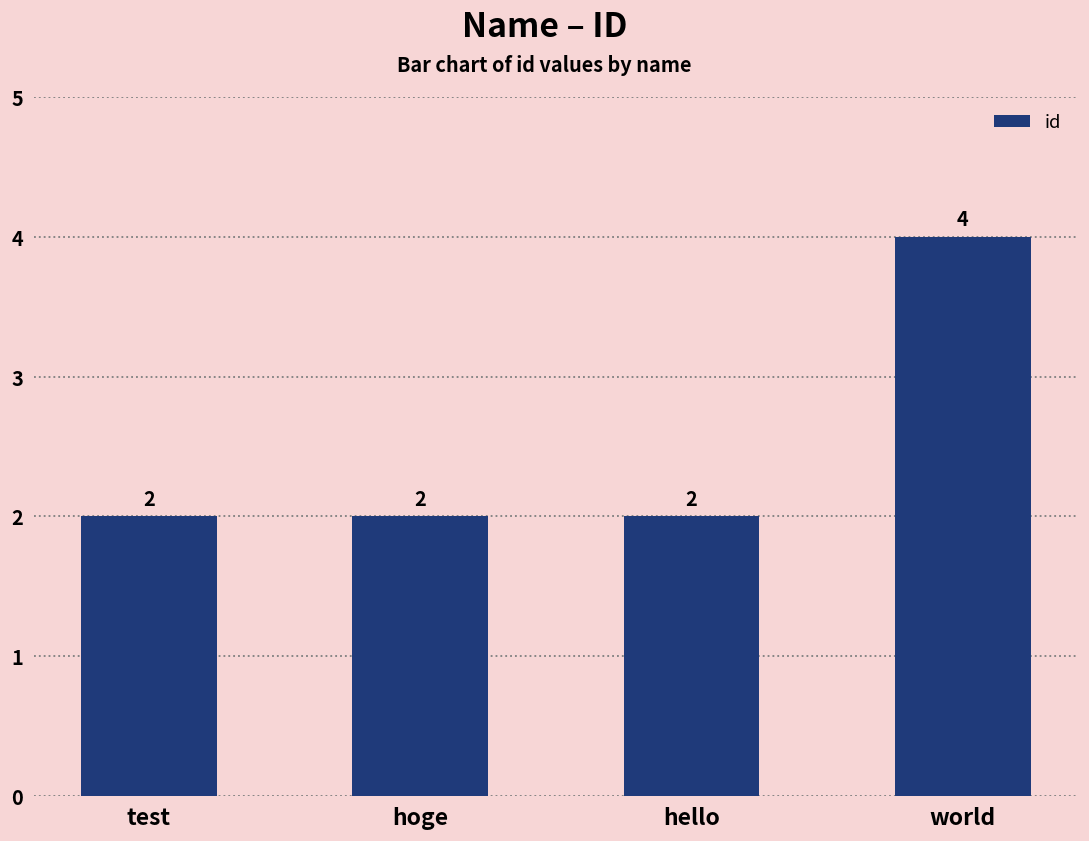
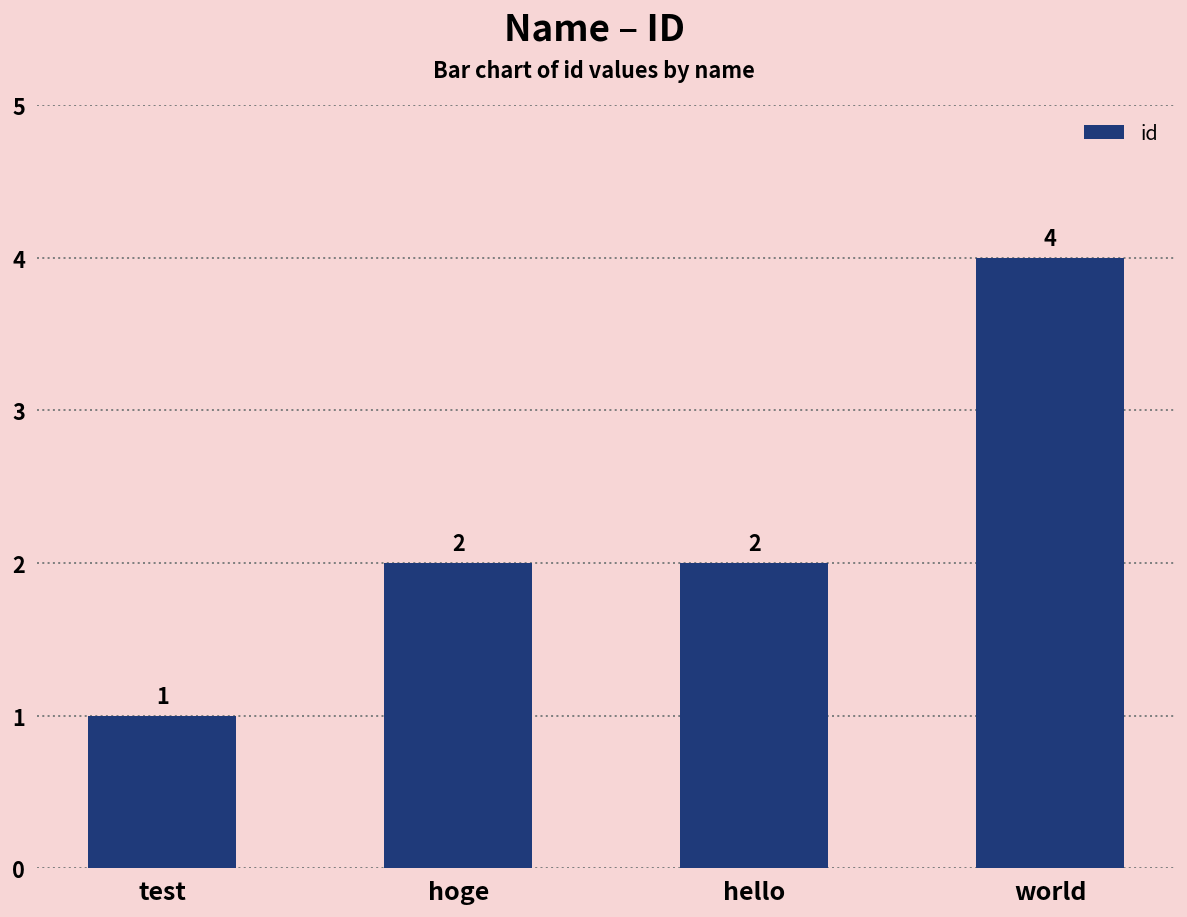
test: 2 -> 1
